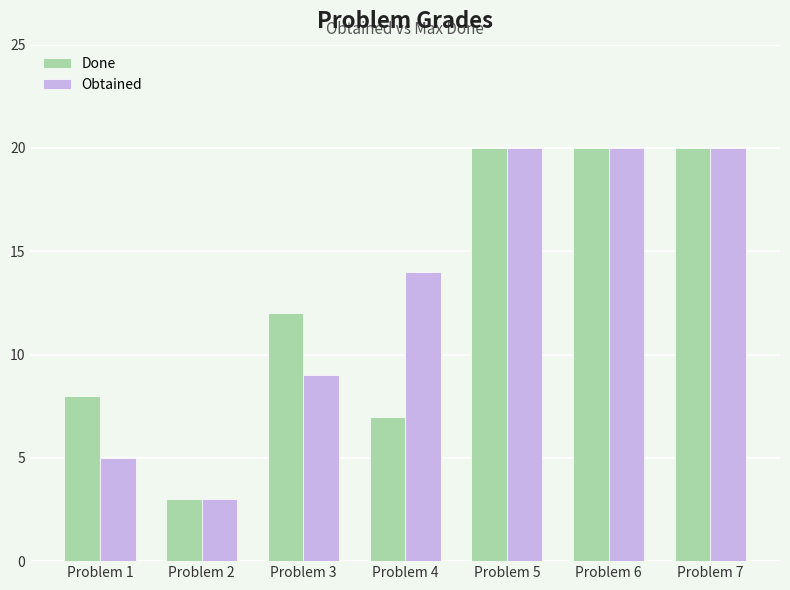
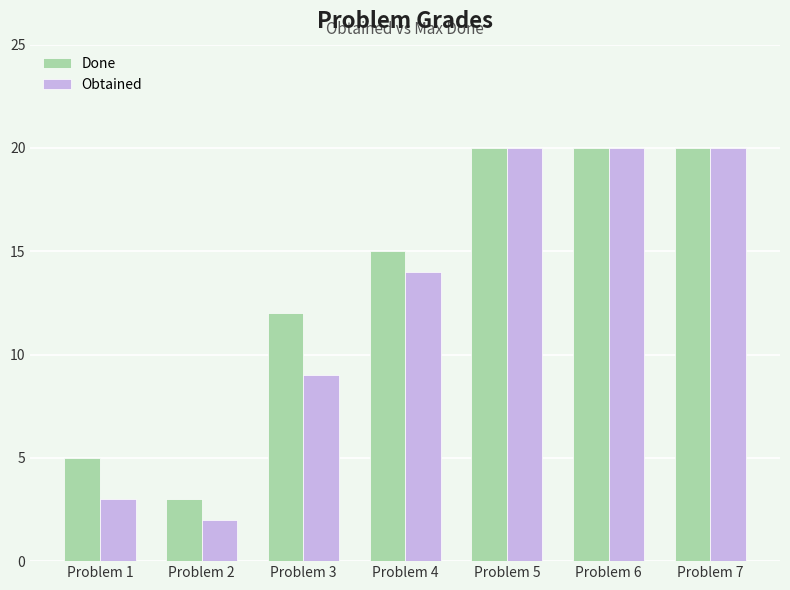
Done, Problem 1: 8 -> 5
Obtained, Problem 1: 5 -> 3
Obtained, Problem 2: 3 -> 2
Done, Problem 4: 7 -> 15
